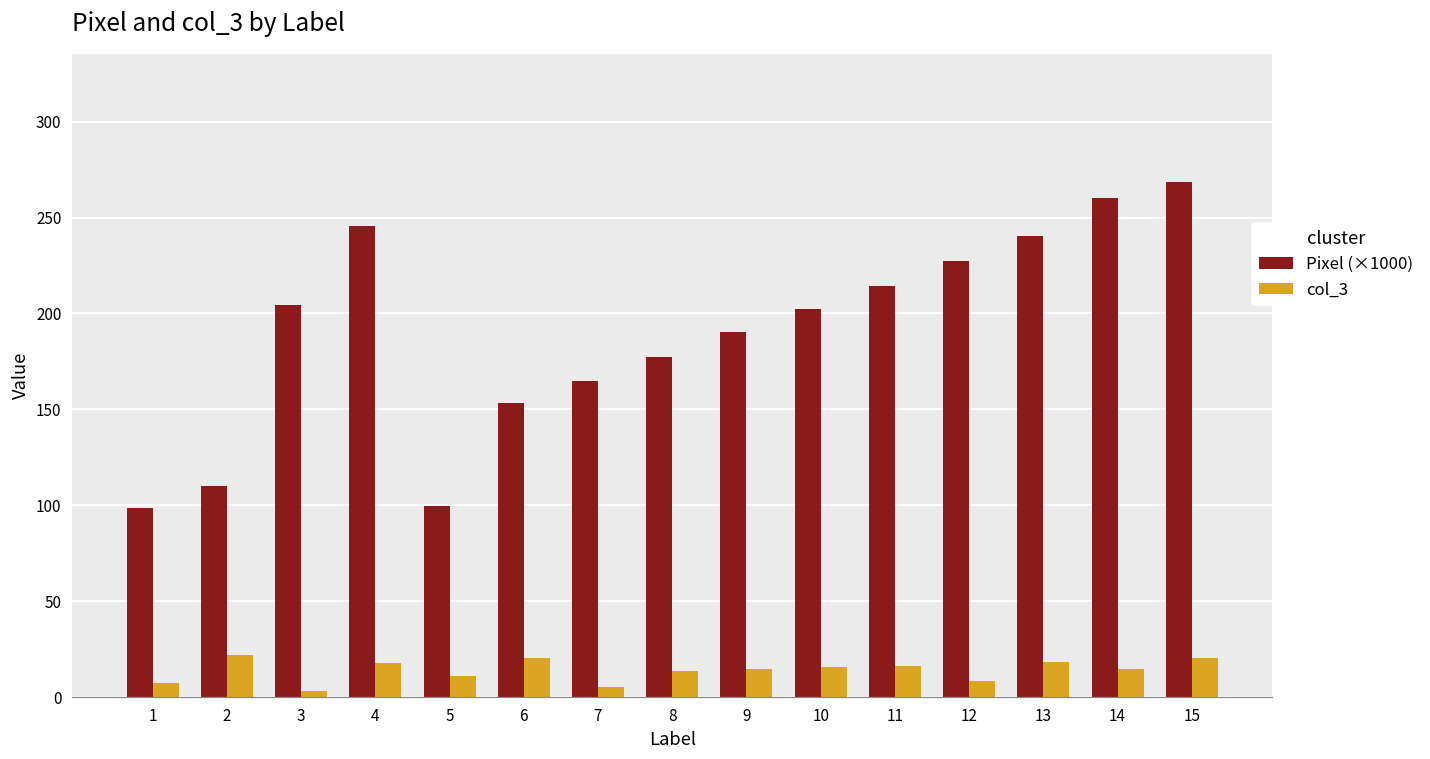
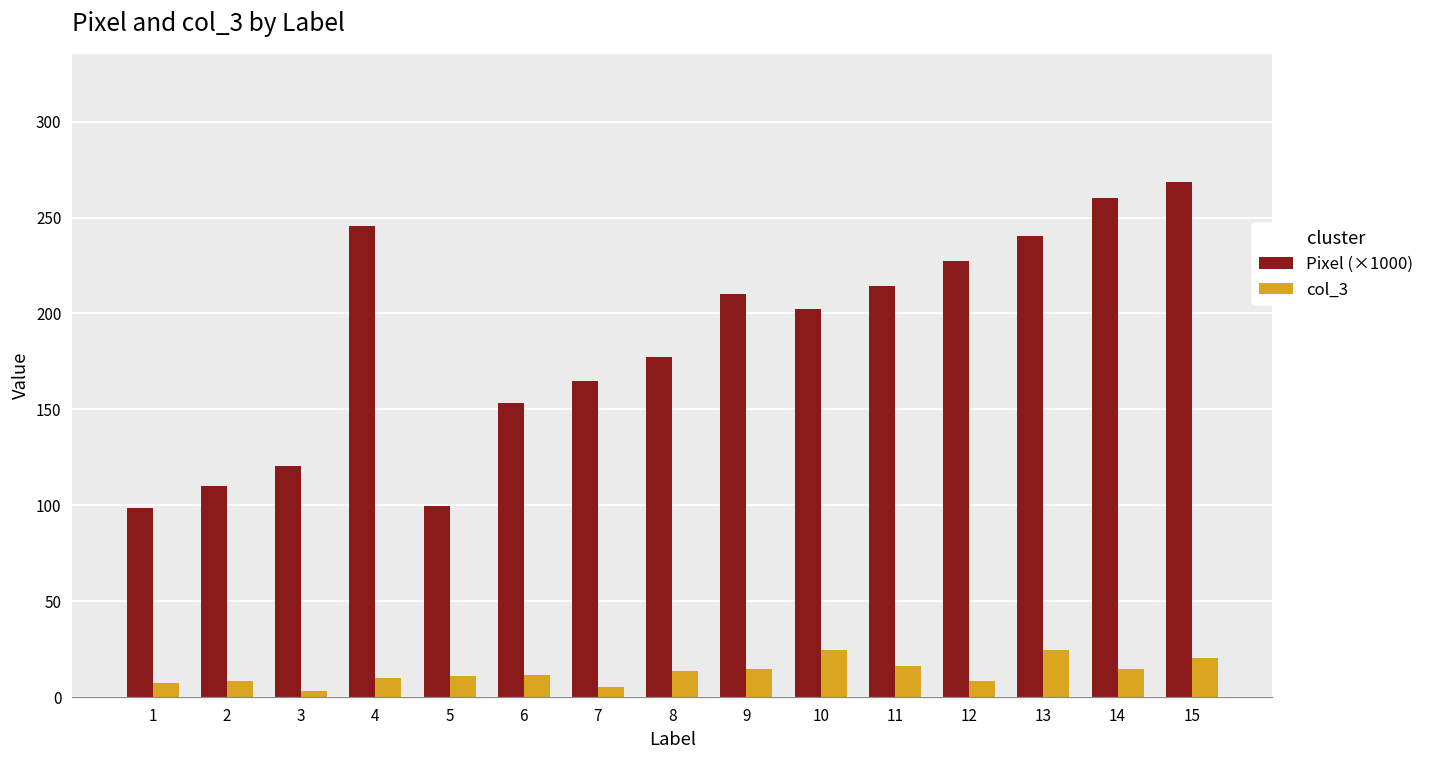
col_3, 2: 22 -> 8
Pixel (×1000), 3: 205 -> 121
col_3, 4: 18 -> 10
col_3, 6: 20 -> 12
Pixel (×1000), 9: 190 -> 210
col_3, 10: 16 -> 25
col_3, 13: 18 -> 24
